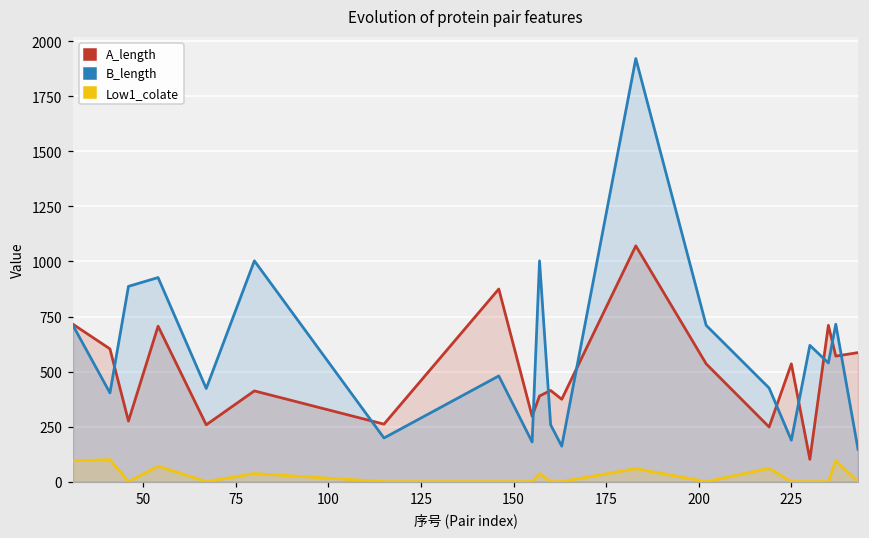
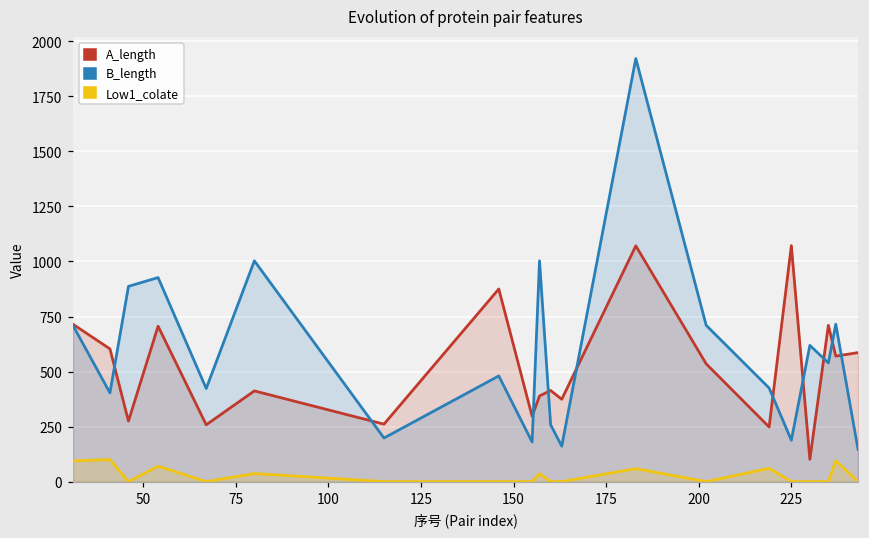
A_length, 225: 540 -> 1070
